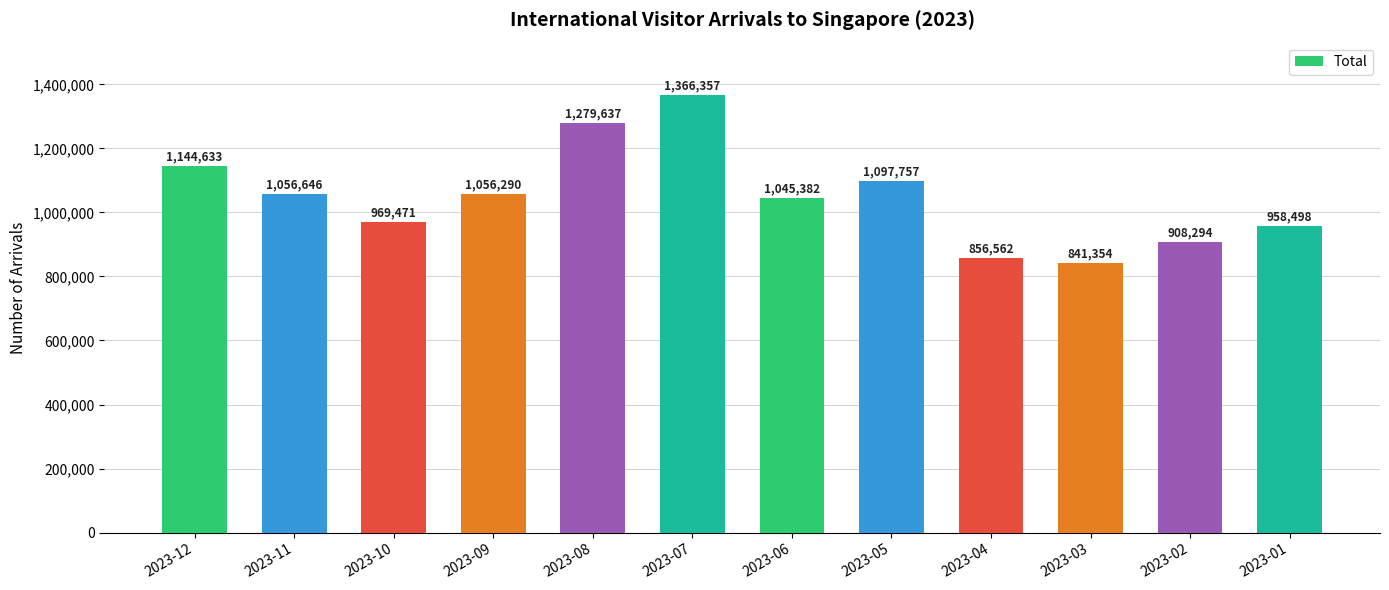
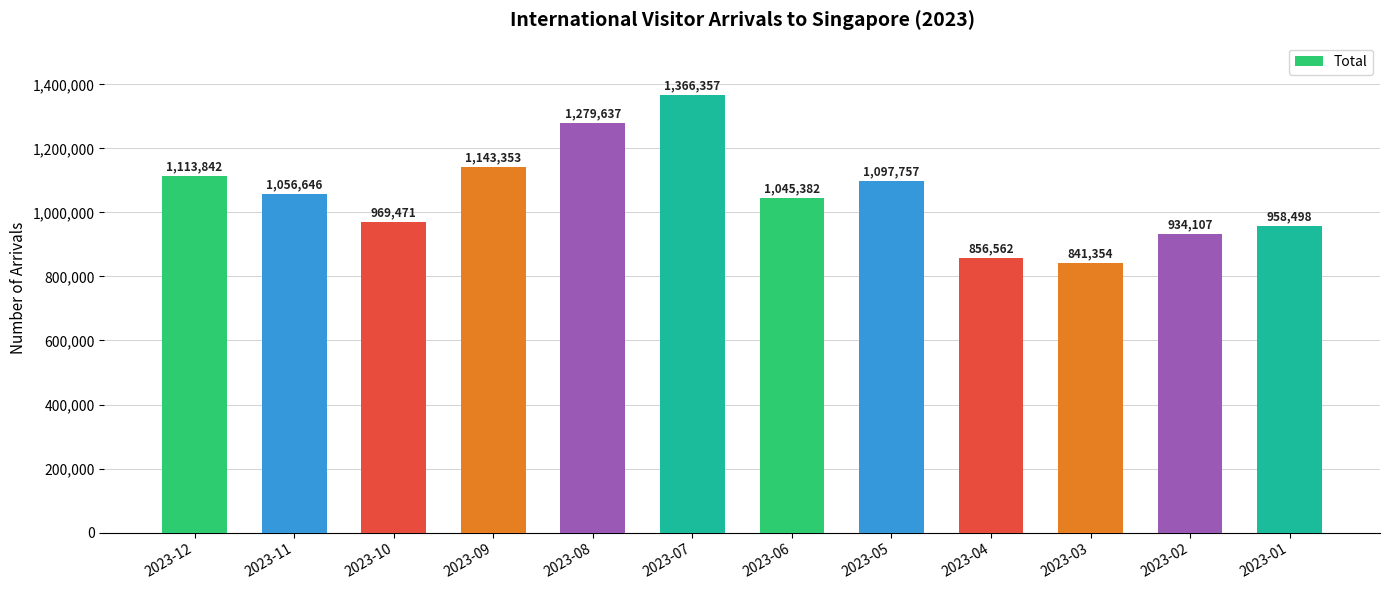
2023-12: 1,144,633 -> 1,113,842
2023-09: 1,056,290 -> 1,143,353
2023-02: 908,294 -> 934,107
